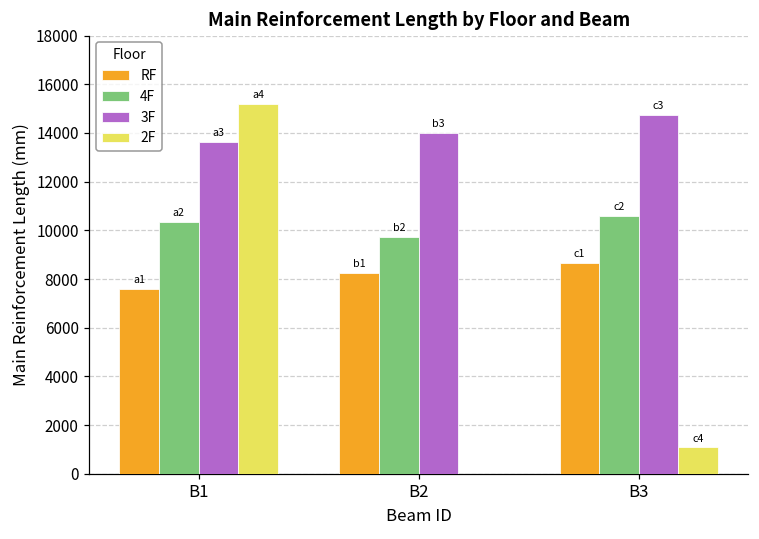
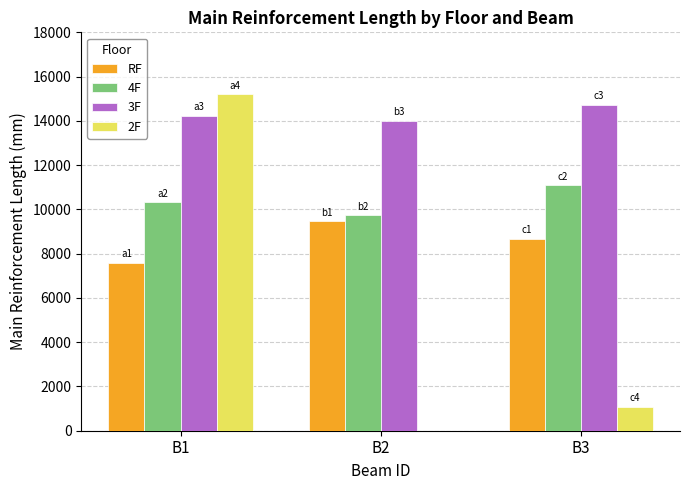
3F, B1: 13600 -> 14200
RF, B2: 8300 -> 9500
4F, B3: 10600 -> 11100
